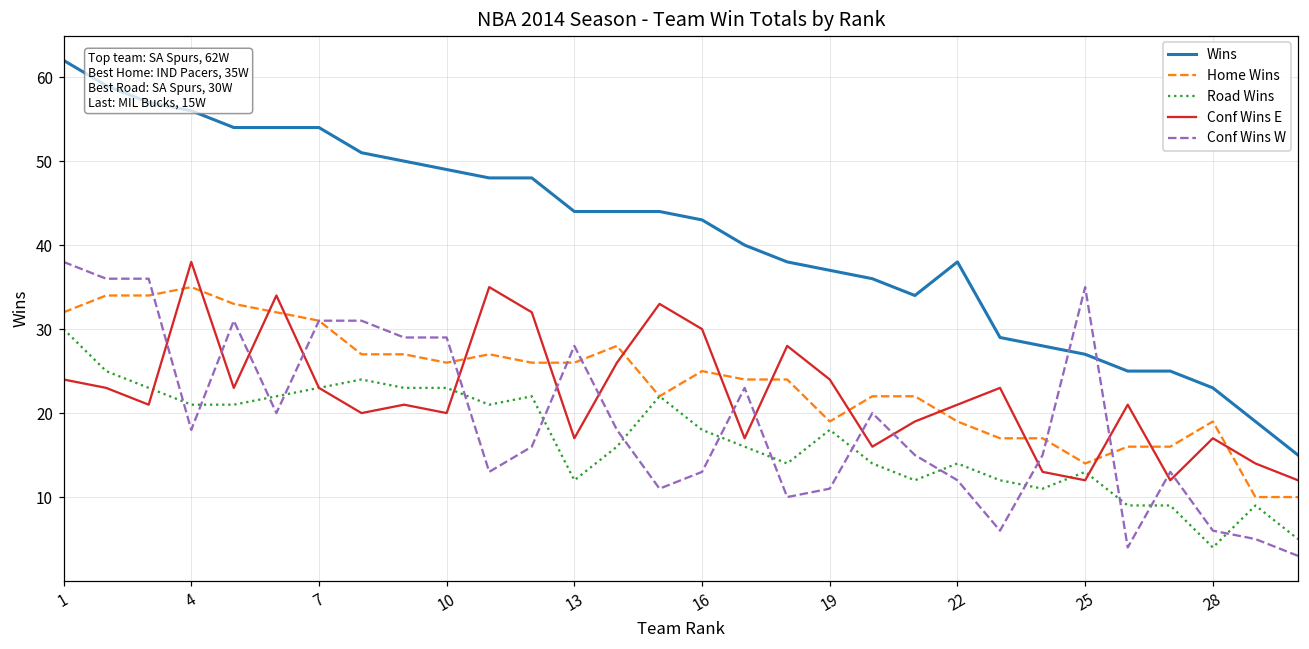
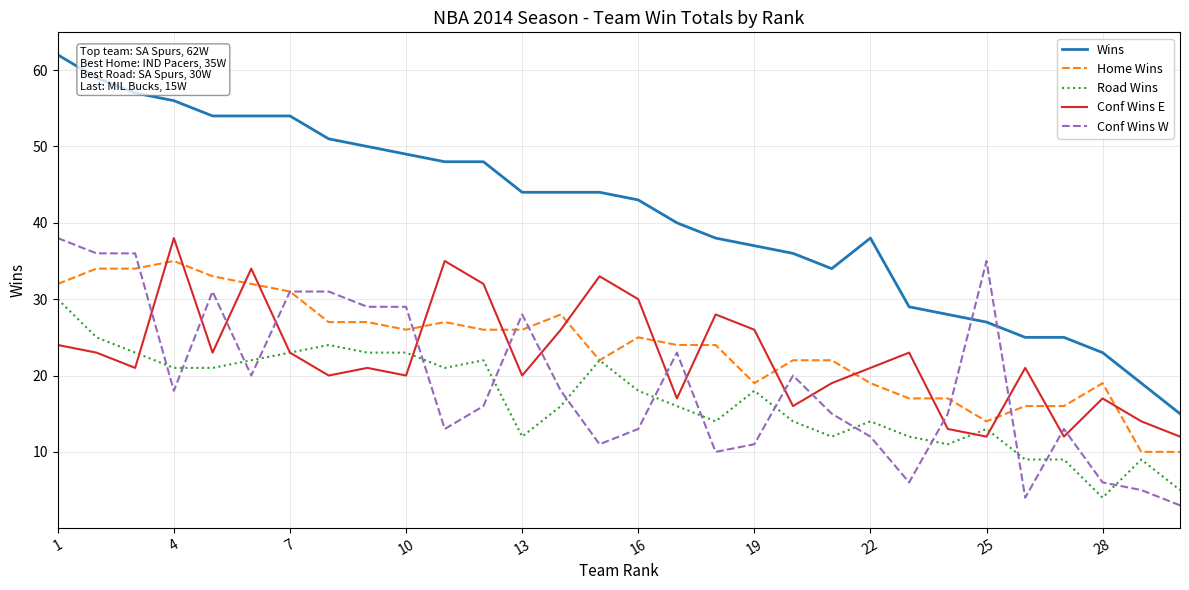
Conf Wins E, 13: 17 -> 20
Conf Wins E, 19: 24 -> 26
